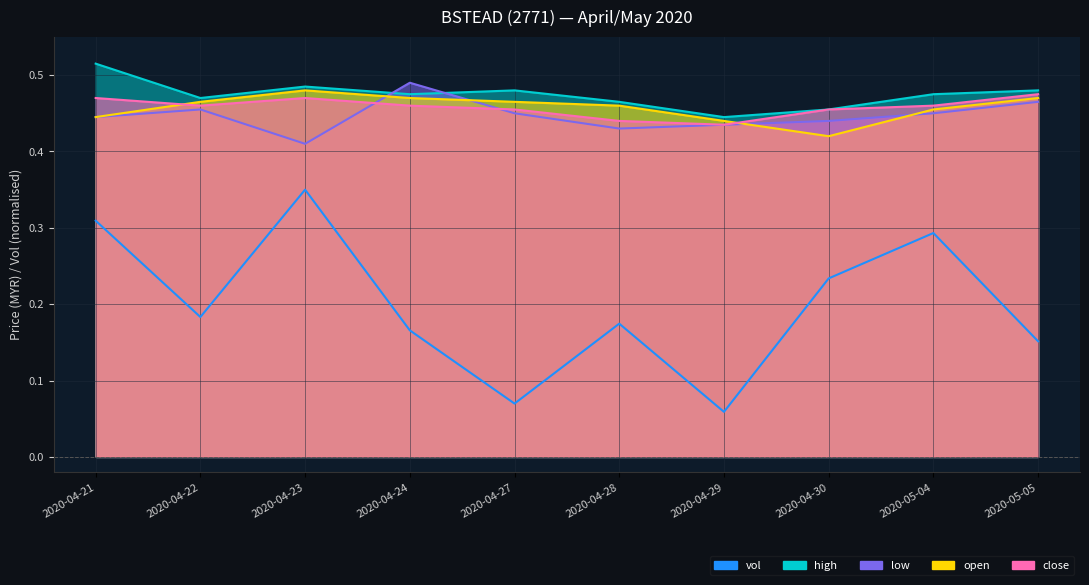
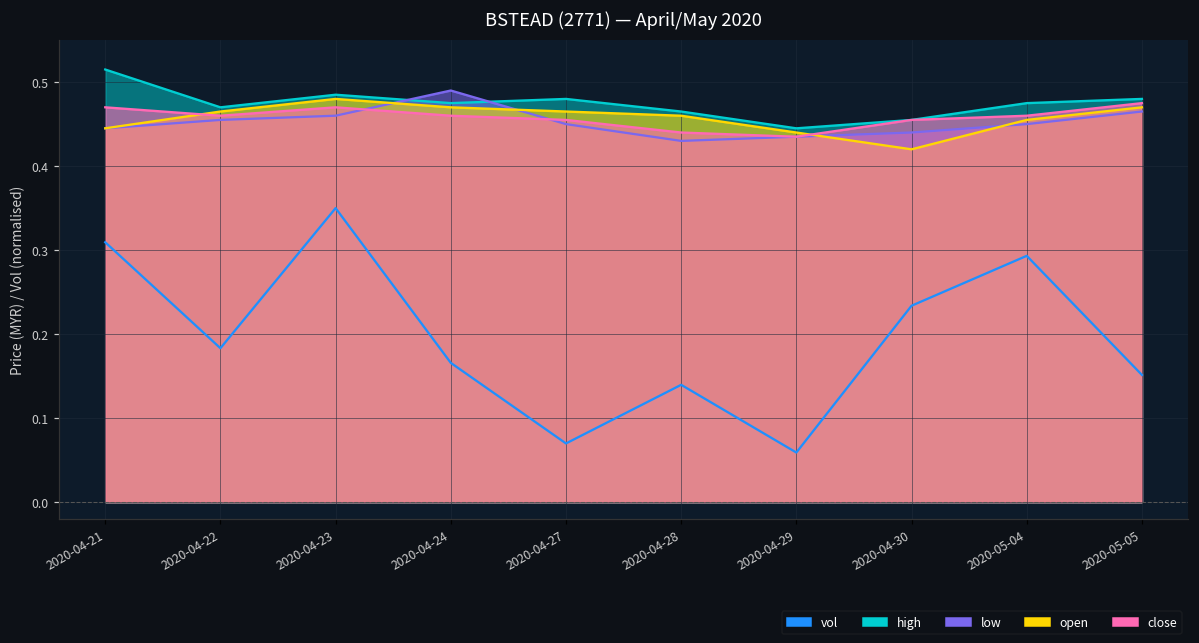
low, 2020-04-23: 0.41 -> 0.46
vol, 2020-04-28: 0.17 -> 0.14
